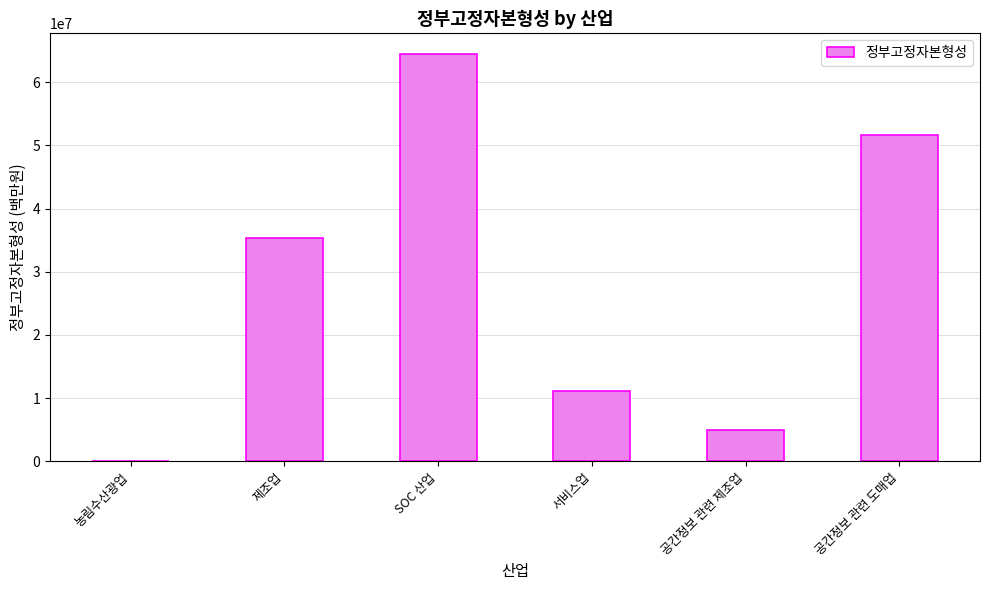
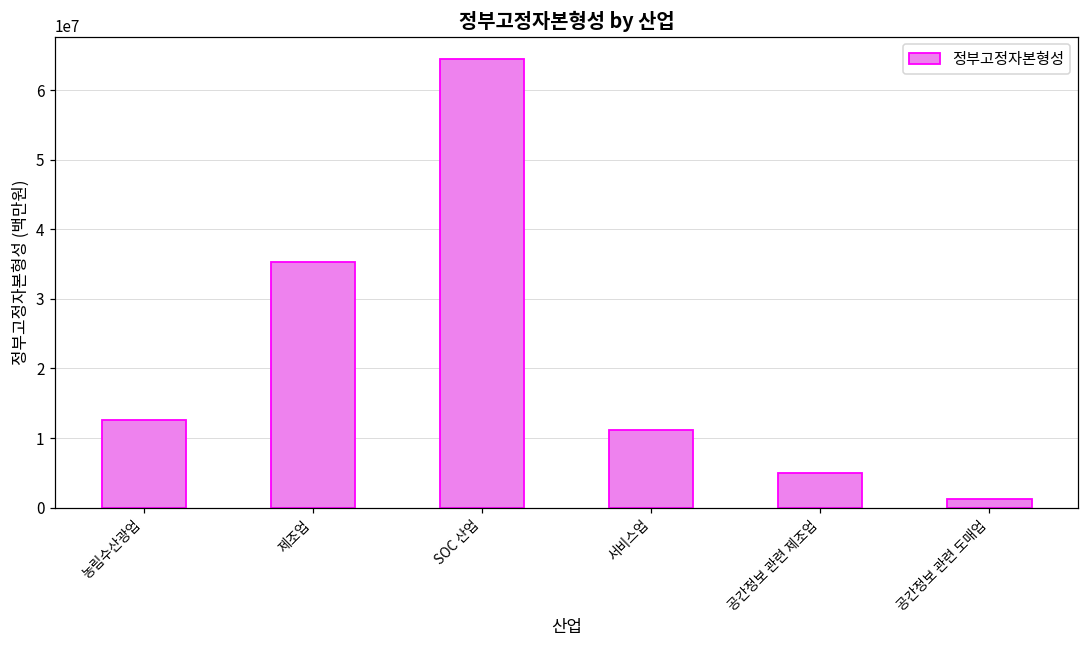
농림수산광업: 0 -> 13000000
공간정보 관련 도매업: 52000000 -> 1000000
